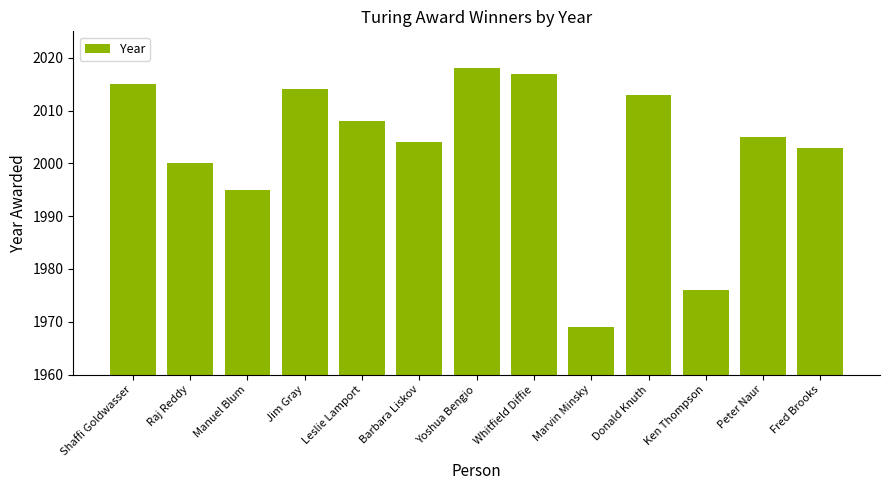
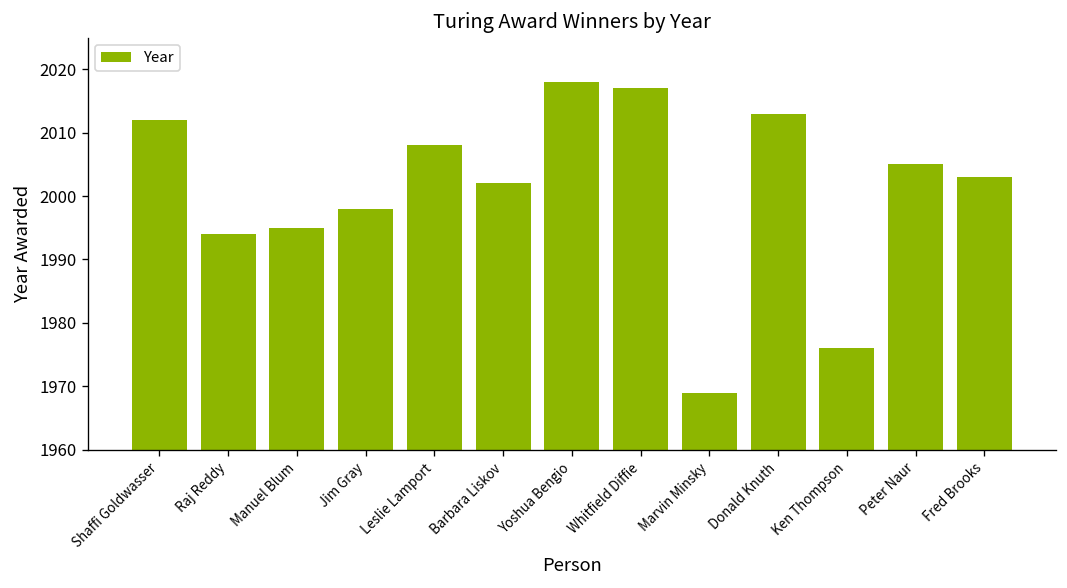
Shaffi Goldwasser: 2015 -> 2012
Raj Reddy: 2000 -> 1994
Jim Gray: 2014 -> 1998
Barbara Liskov: 2004 -> 2002
